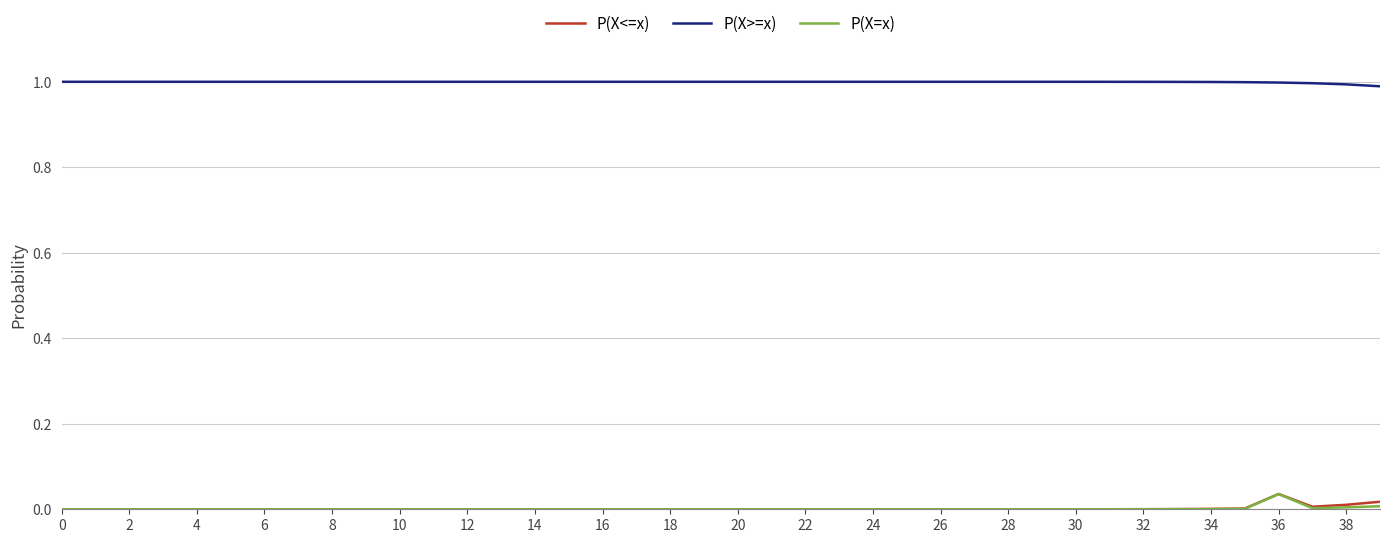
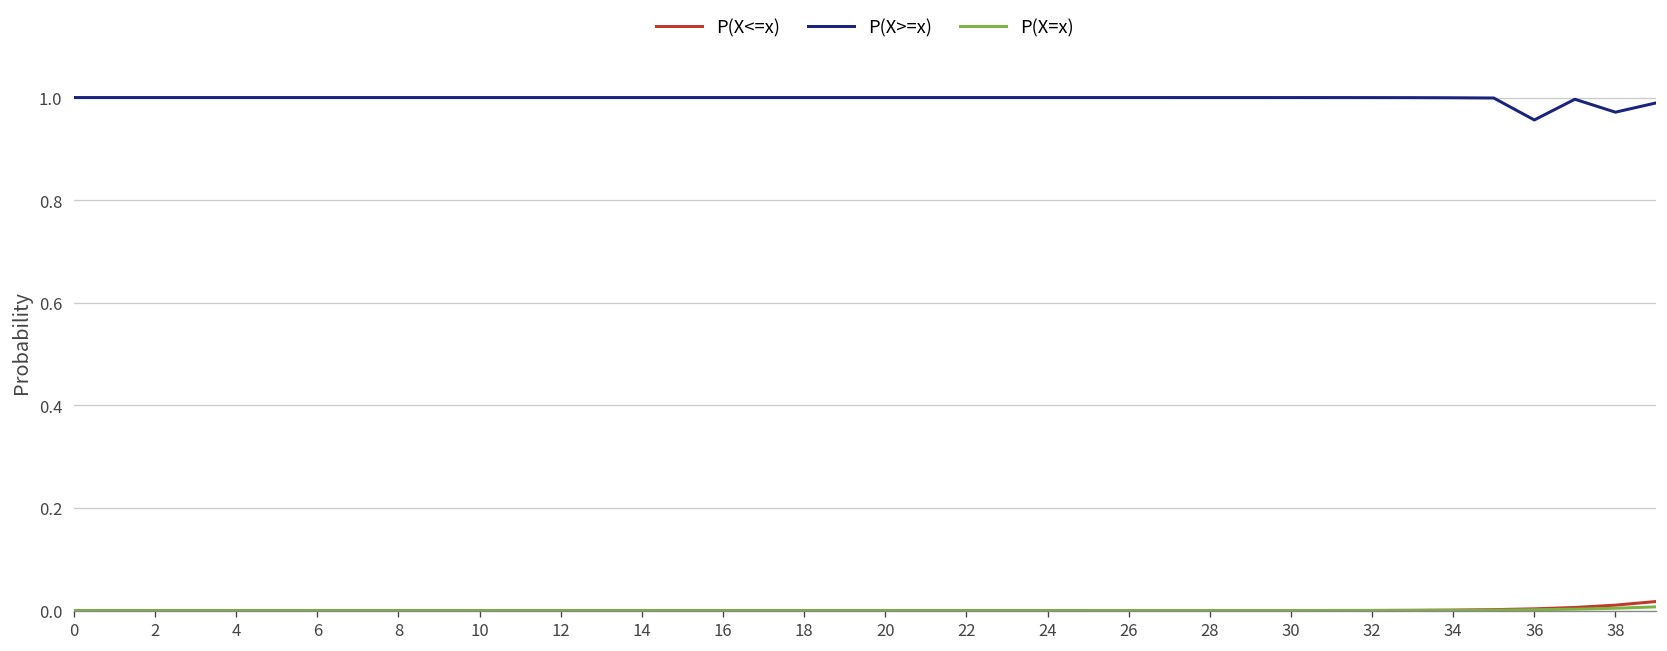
P(X<=x), 36: 0.04 -> 0.00
P(X>=x), 36: 1.00 -> 0.96
P(X=x), 36: 0.04 -> 0.00
P(X>=x), 38: 0.99 -> 0.97
